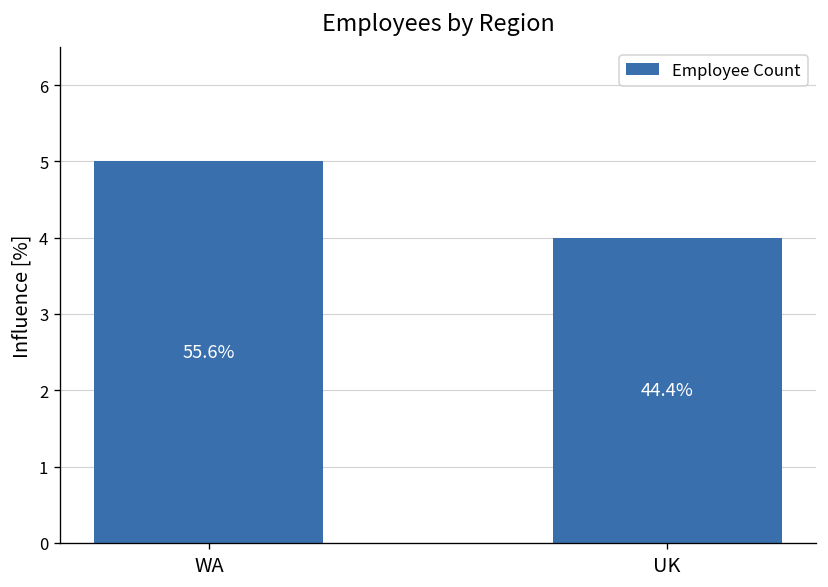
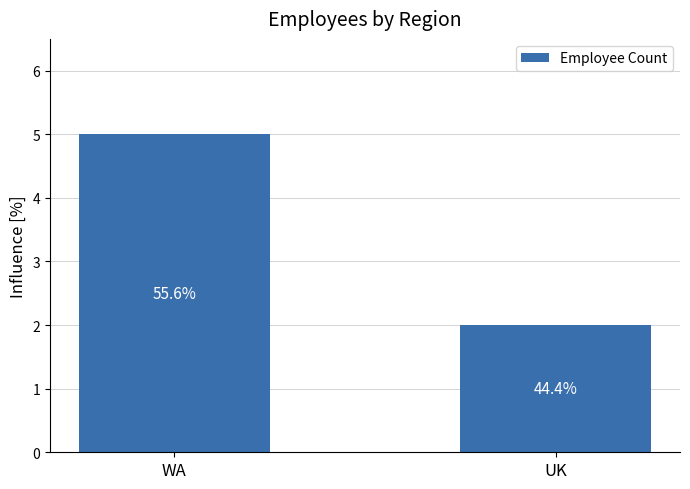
UK: 4 -> 2
